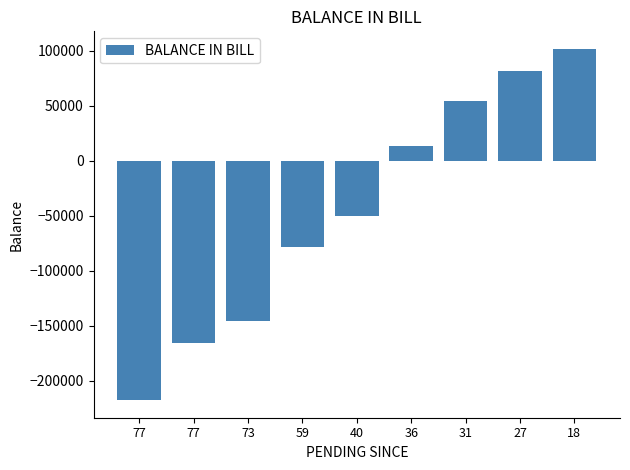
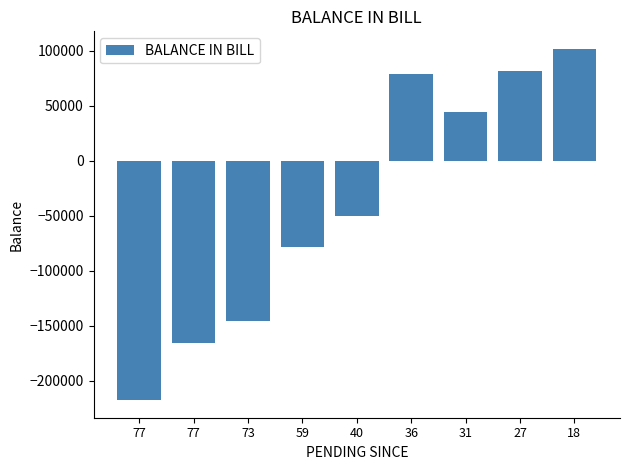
36: 14000 -> 79000
31: 54000 -> 45000
